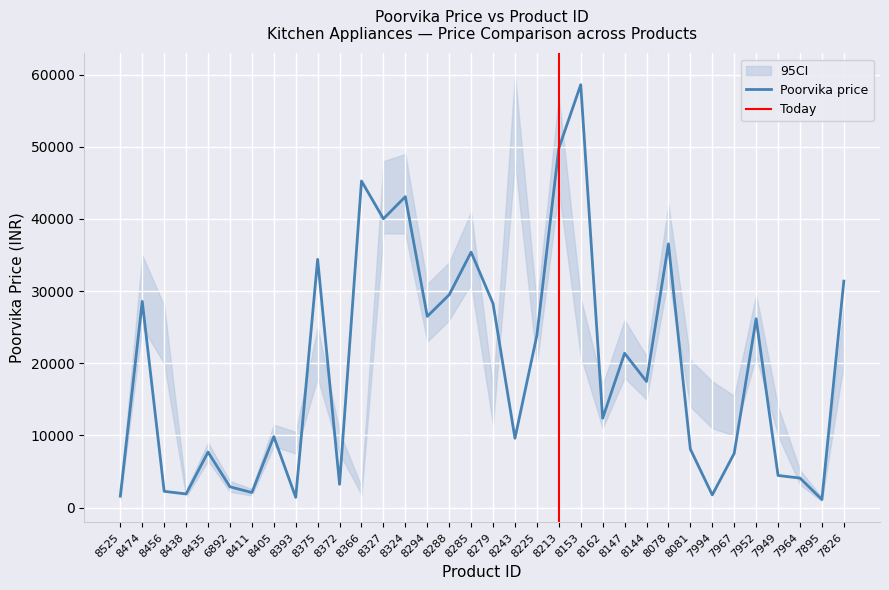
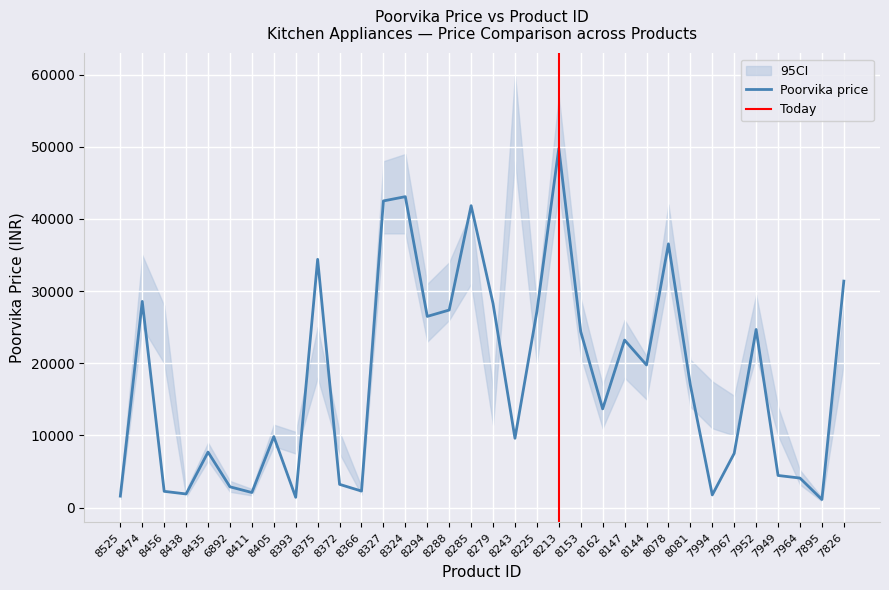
Poorvika price, 8366: 45000 -> 2000
Poorvika price, 8327: 40000 -> 43000
Poorvika price, 8288: 30000 -> 27000
Poorvika price, 8285: 35000 -> 42000
Poorvika price, 8225: 24000 -> 27000
Poorvika price, 8153: 59000 -> 24000
Poorvika price, 8162: 12000 -> 14000
Poorvika price, 8147: 21000 -> 23000
Poorvika price, 8144: 17000 -> 20000
Poorvika price, 8081: 8000 -> 17000
Poorvika price, 7952: 26000 -> 25000
